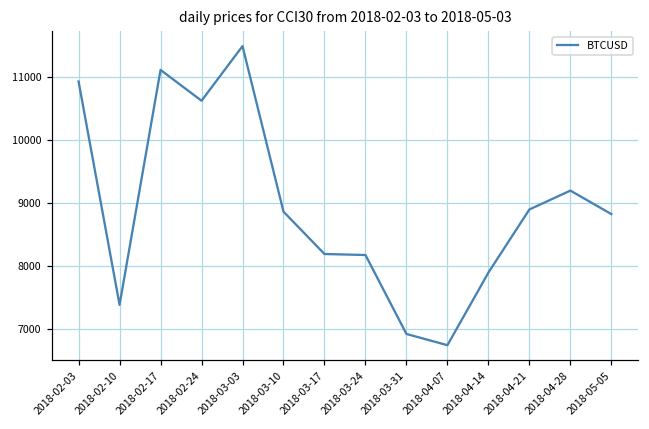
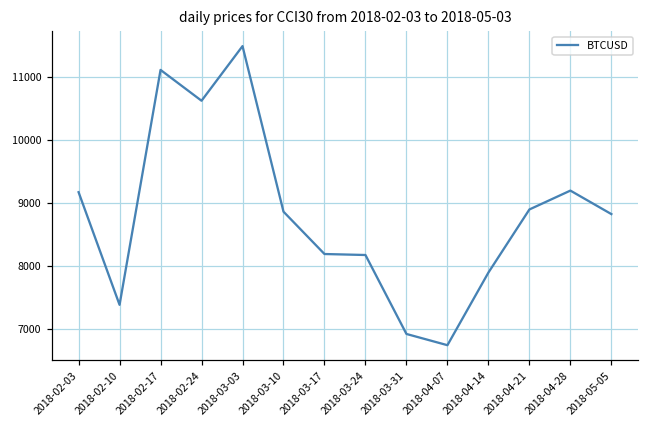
2018-02-03: 10900 -> 9200
